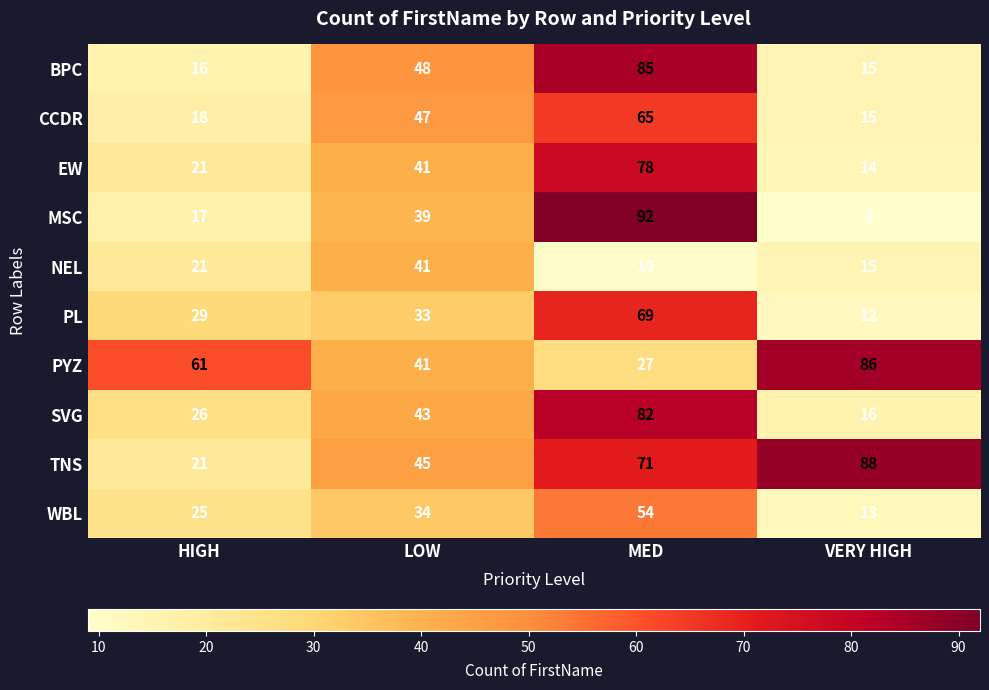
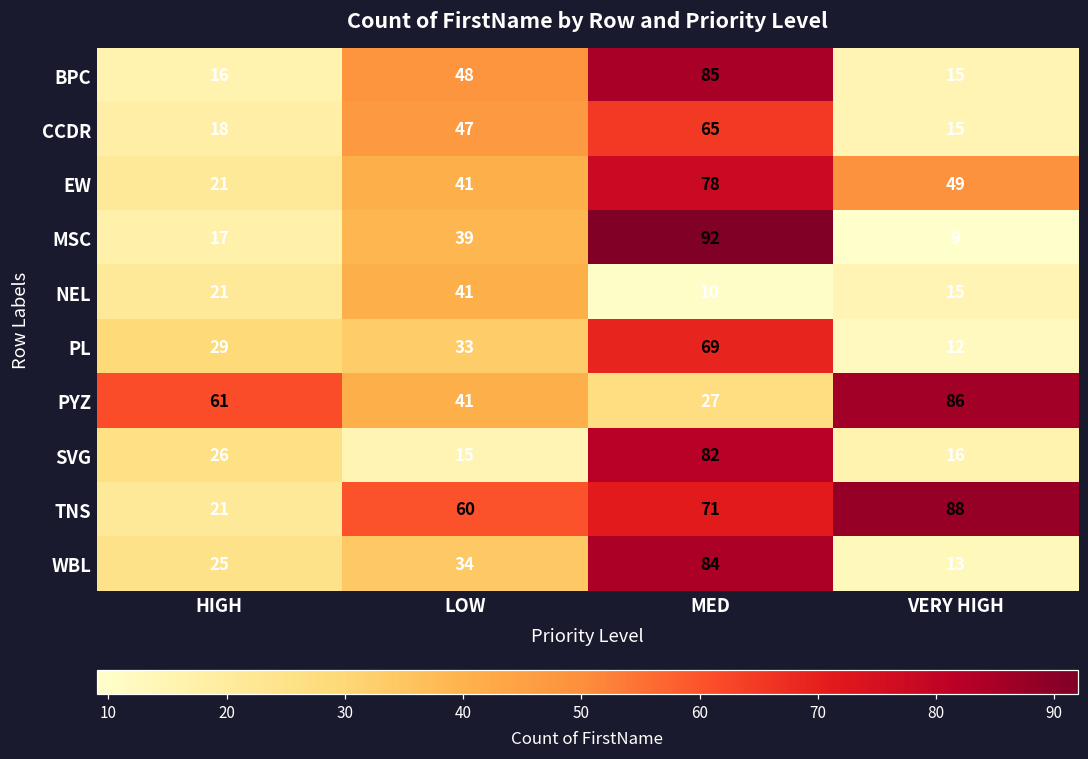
EW, VERY HIGH: 14 -> 49
SVG, LOW: 43 -> 15
TNS, LOW: 45 -> 60
WBL, MED: 54 -> 84
